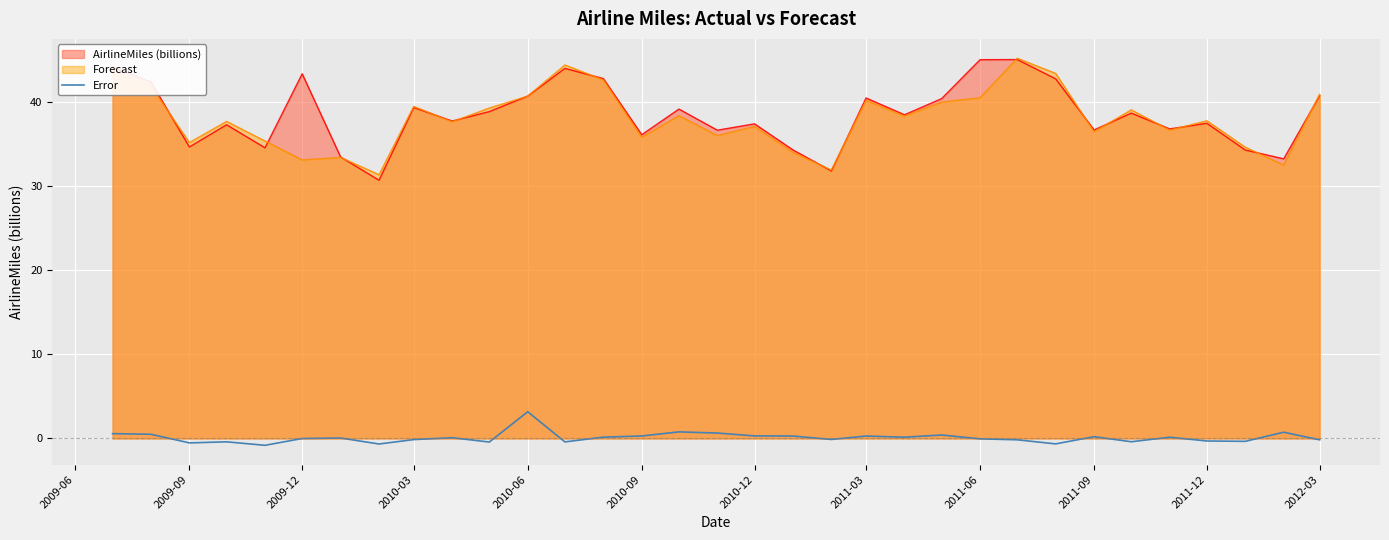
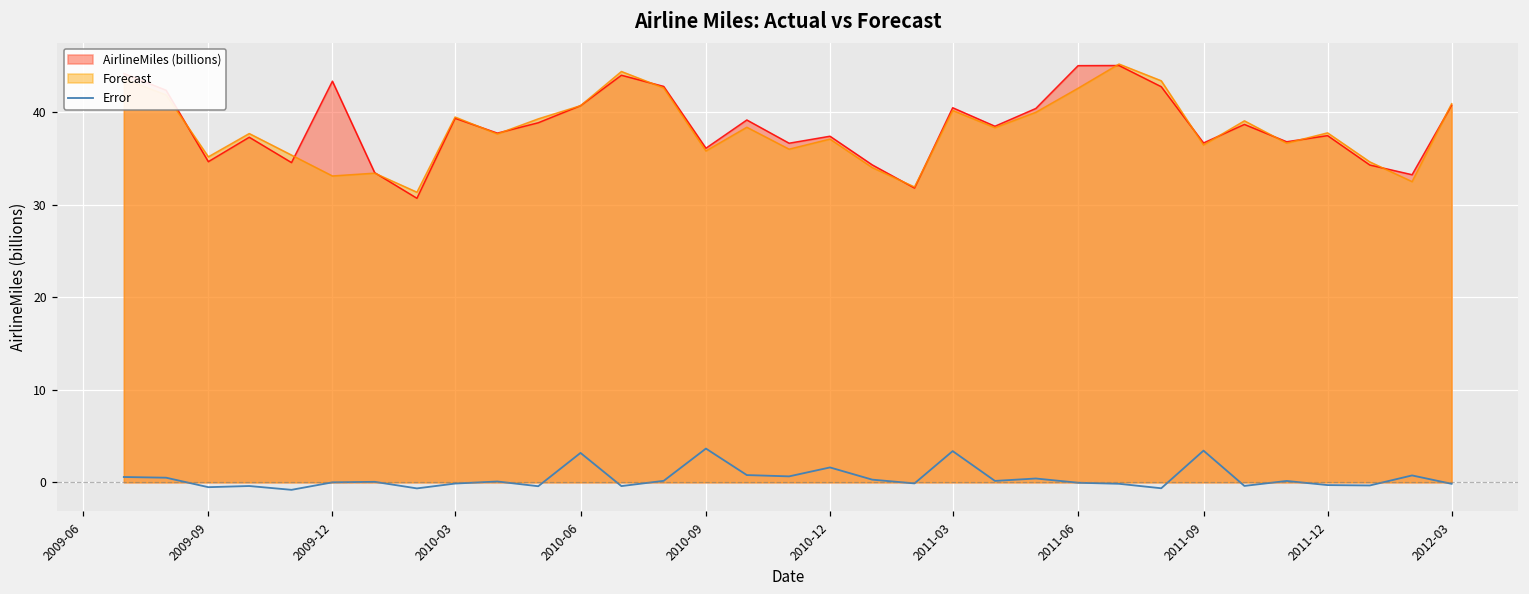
Error, 2010-09: 0 -> 4
Error, 2010-12: 0 -> 2
Error, 2011-03: 0 -> 3
Forecast, 2011-06: 41 -> 43
Error, 2011-09: 0 -> 3
